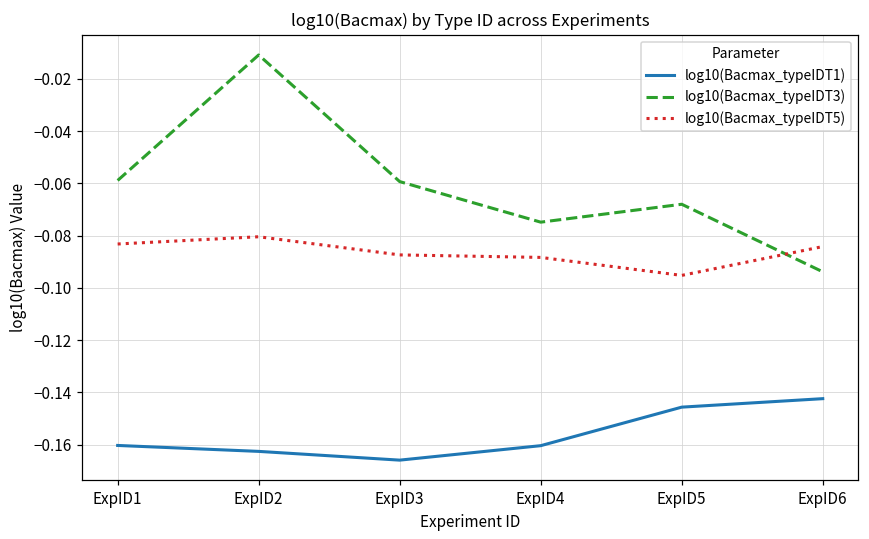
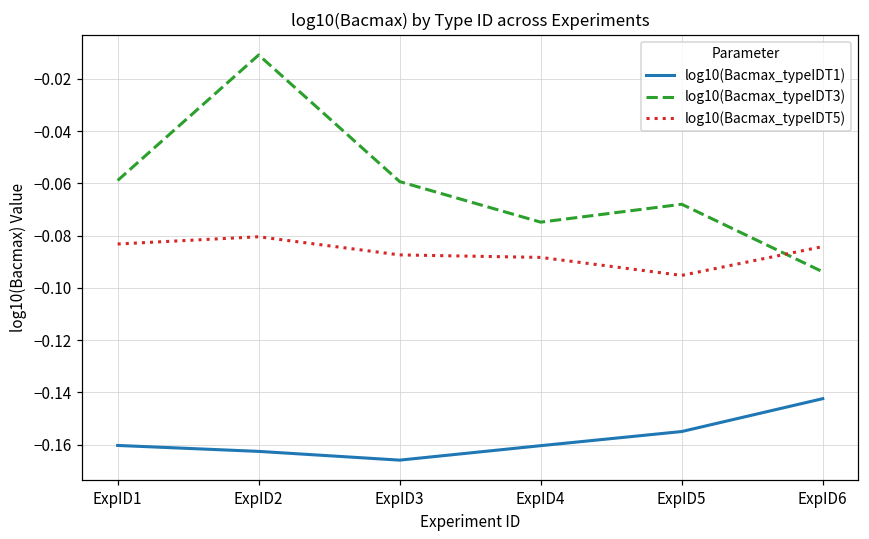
log10(Bacmax_typeIDT1), ExpID5: -0.146 -> -0.155
